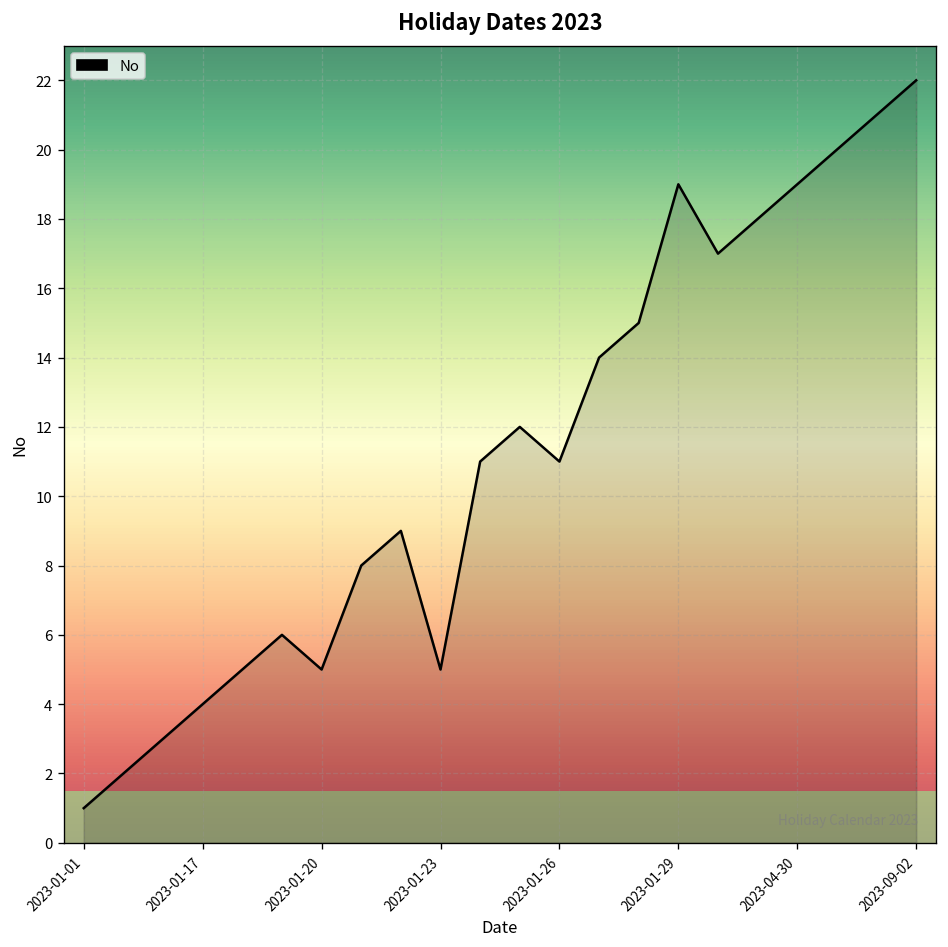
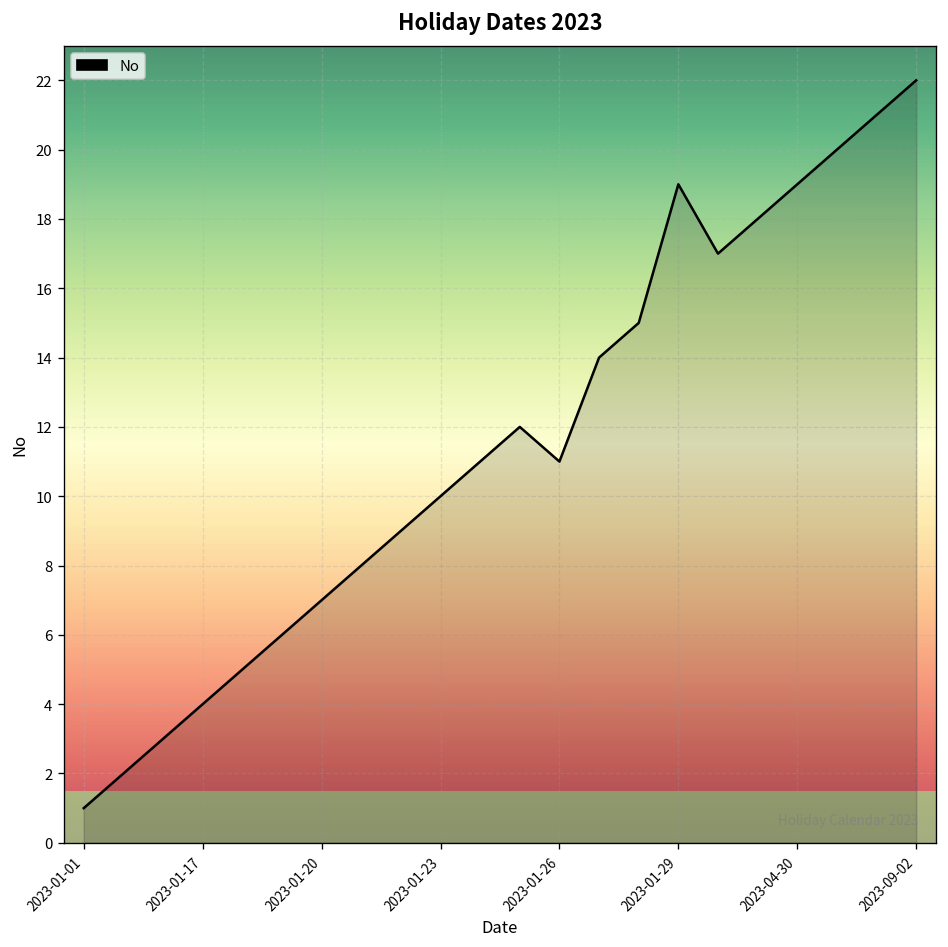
2023-01-20: 5 -> 7
2023-01-23: 5 -> 10
